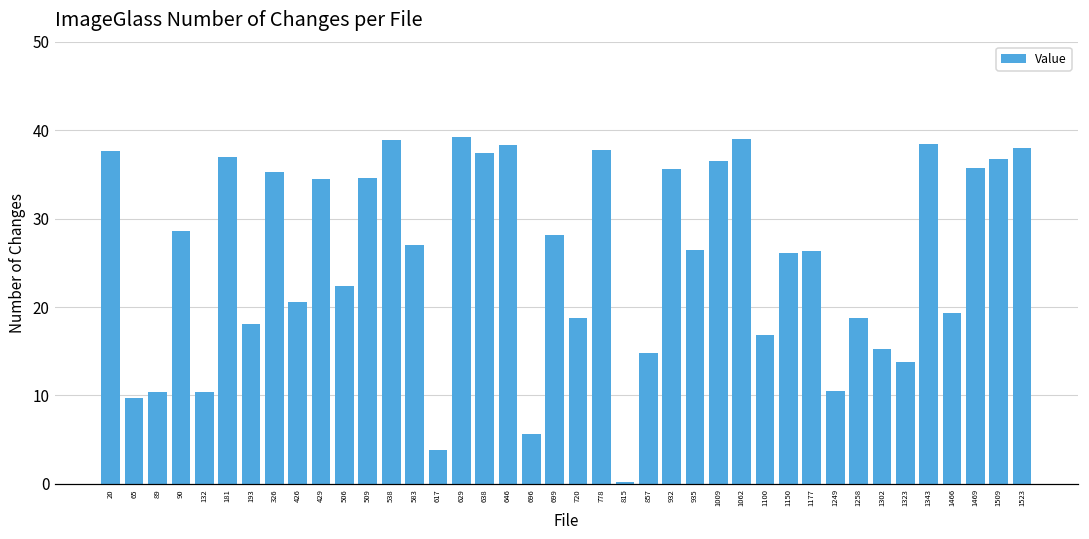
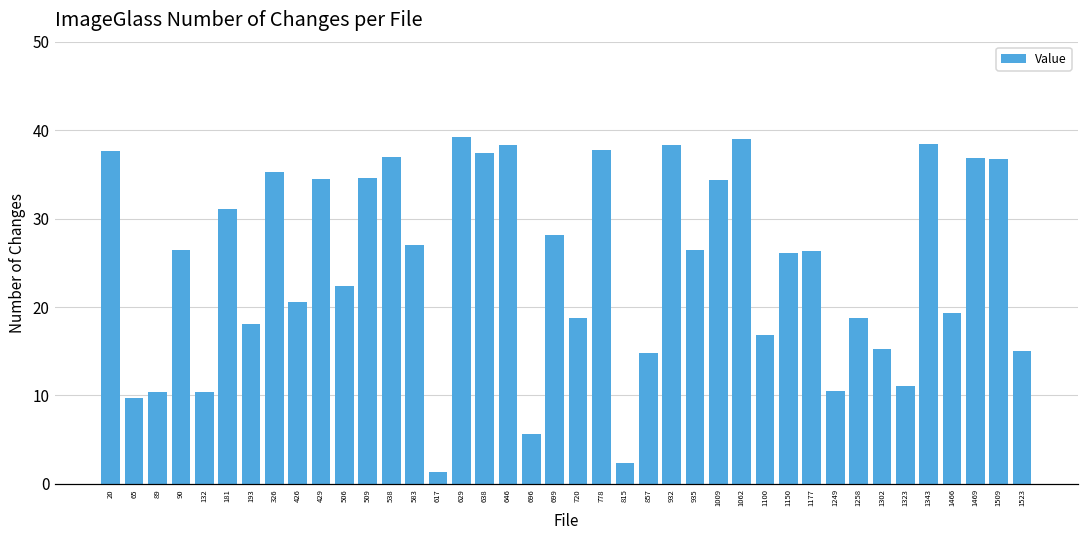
90: 29 -> 26
181: 37 -> 31
538: 39 -> 37
617: 4 -> 1
815: 0 -> 2
932: 36 -> 38
1009: 36 -> 34
1323: 14 -> 11
1469: 36 -> 37
1523: 38 -> 15
